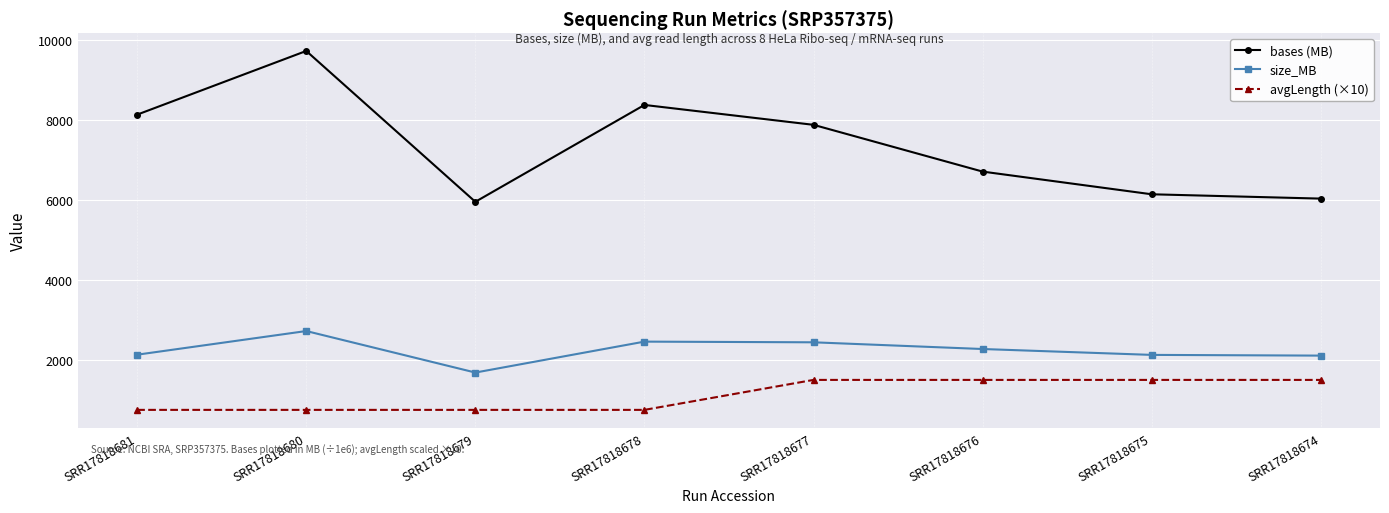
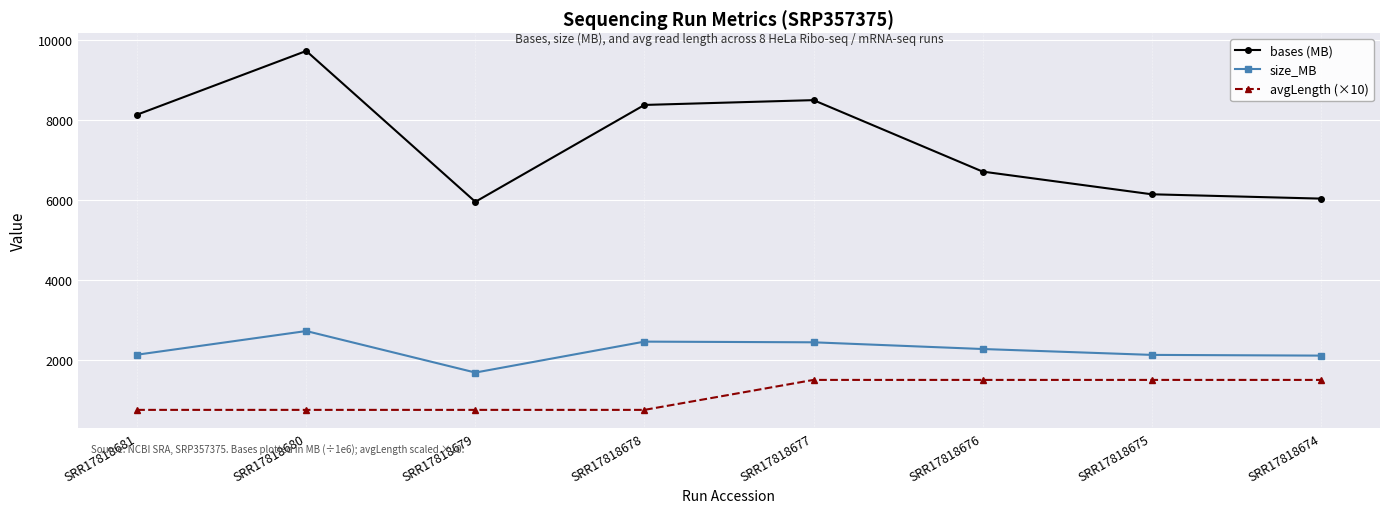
bases (MB), SRR17818677: 7900 -> 8500
